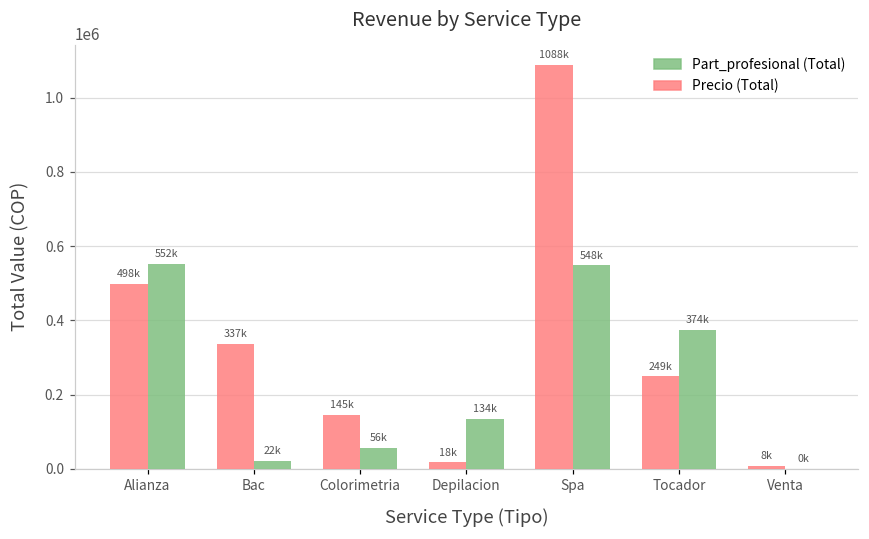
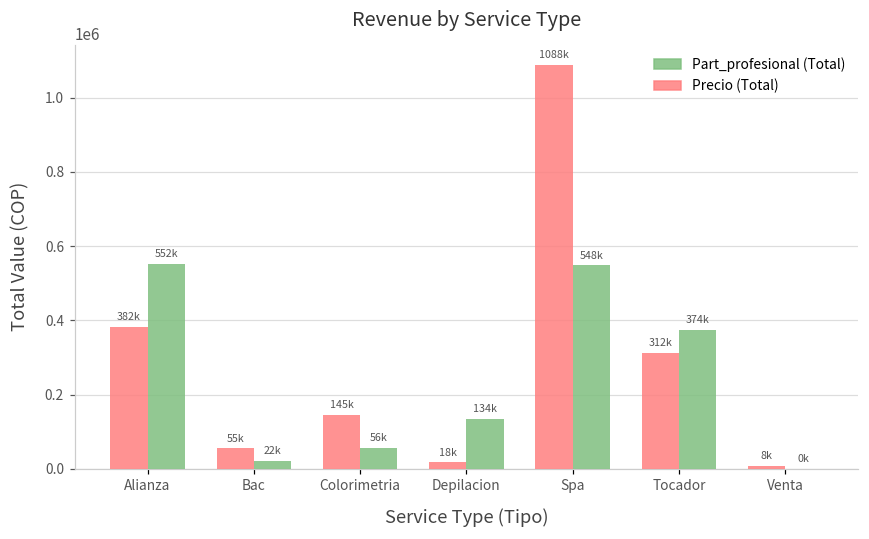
Precio (Total), Alianza: 498k -> 382k
Precio (Total), Bac: 337k -> 55k
Precio (Total), Tocador: 249k -> 312k
